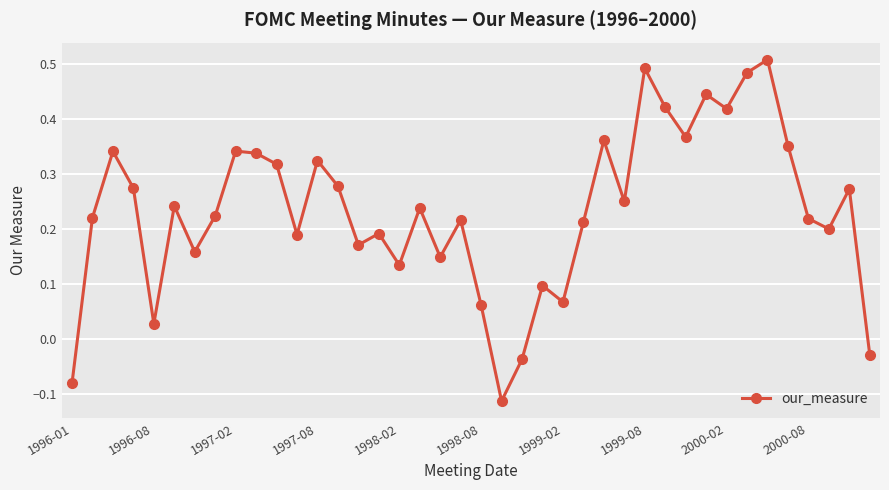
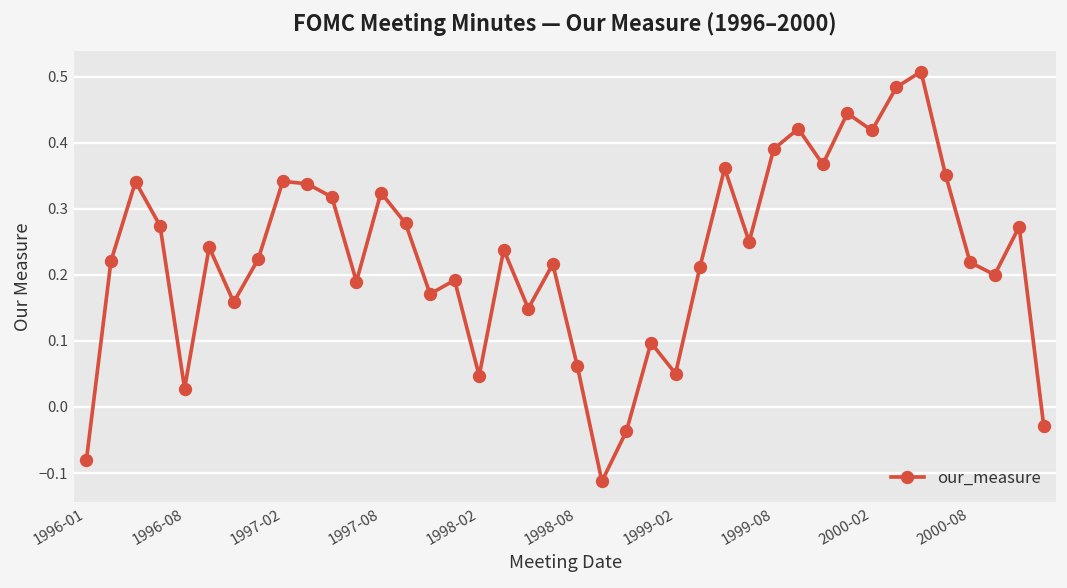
1998-02: 0.13 -> 0.05
1999-02: 0.07 -> 0.05
1999-08: 0.49 -> 0.39
